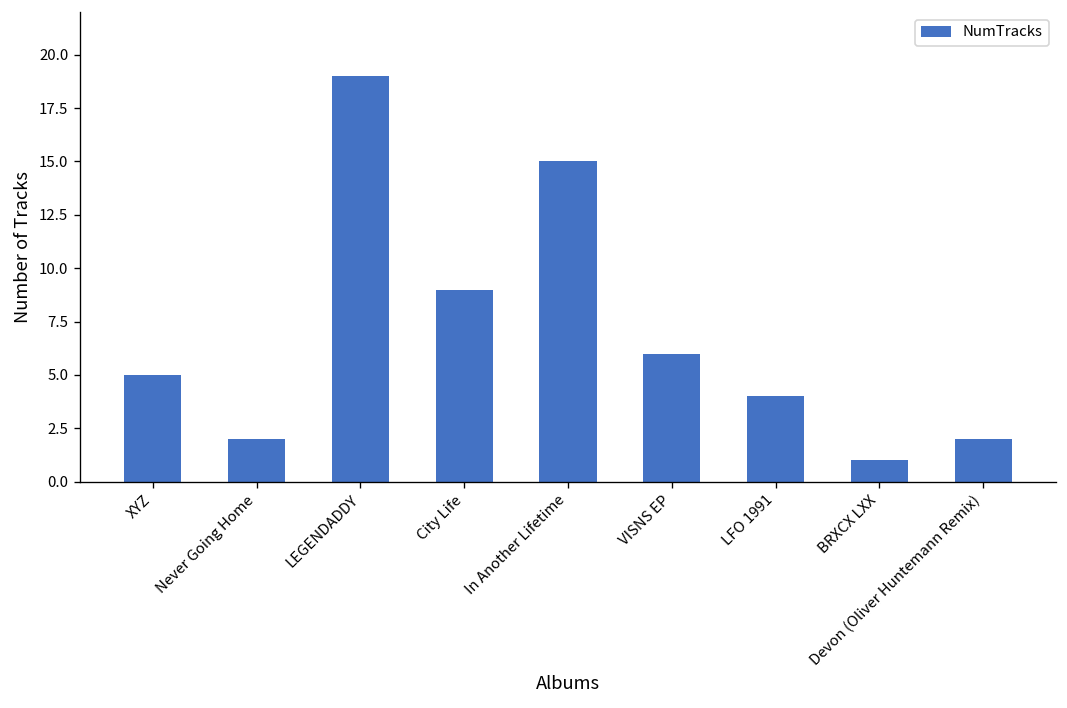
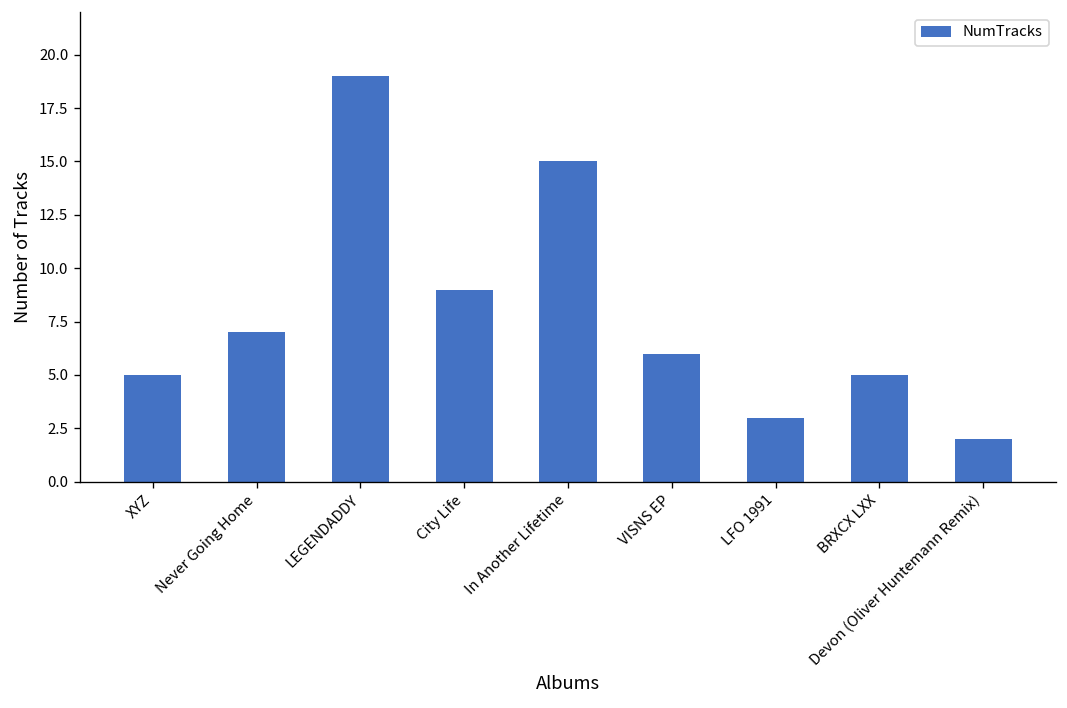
Never Going Home: 2 -> 7
LFO 1991: 4 -> 3
BRXCX LXX: 1 -> 5
